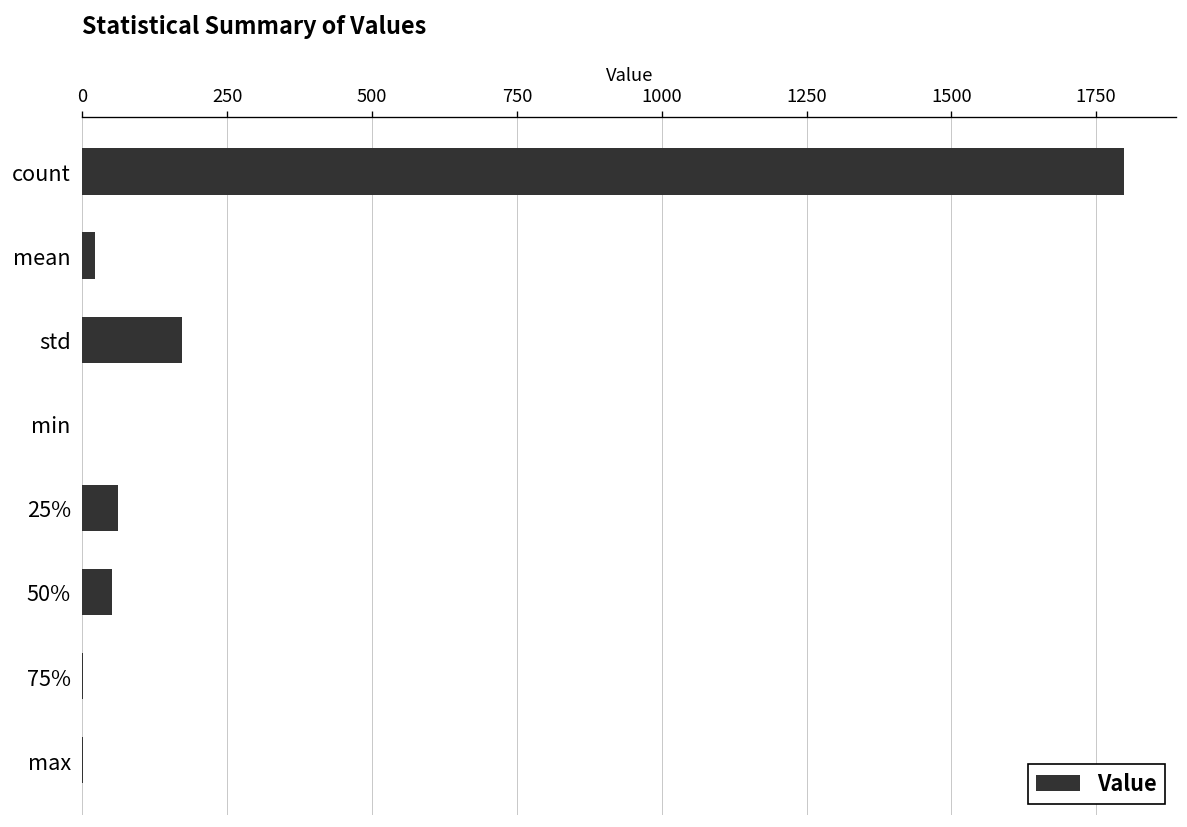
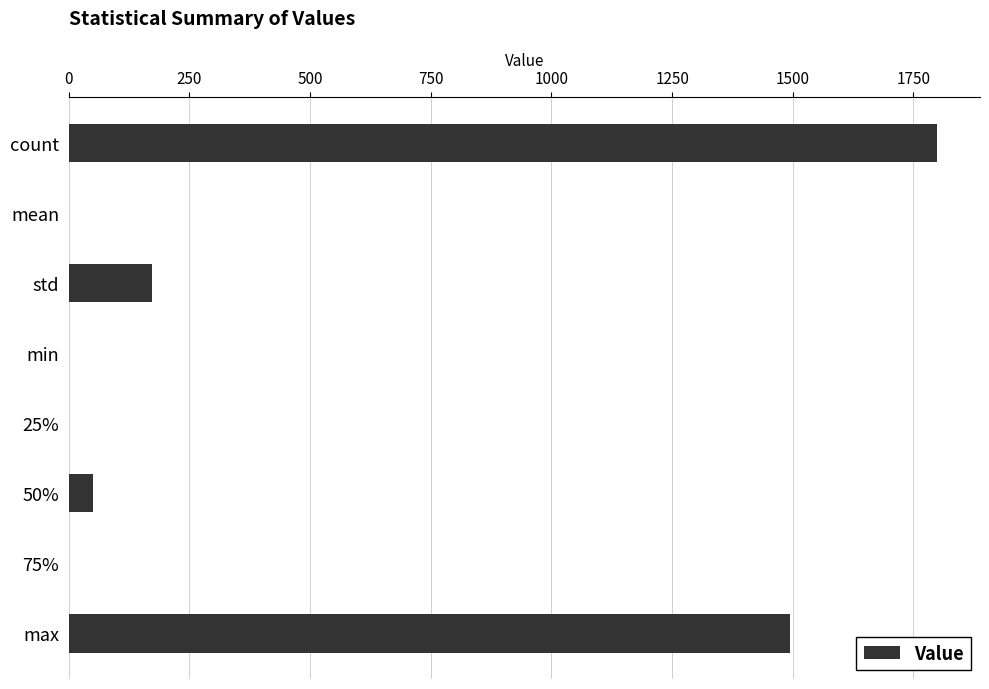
mean: 20 -> 0
25%: 60 -> 0
max: 0 -> 1490
